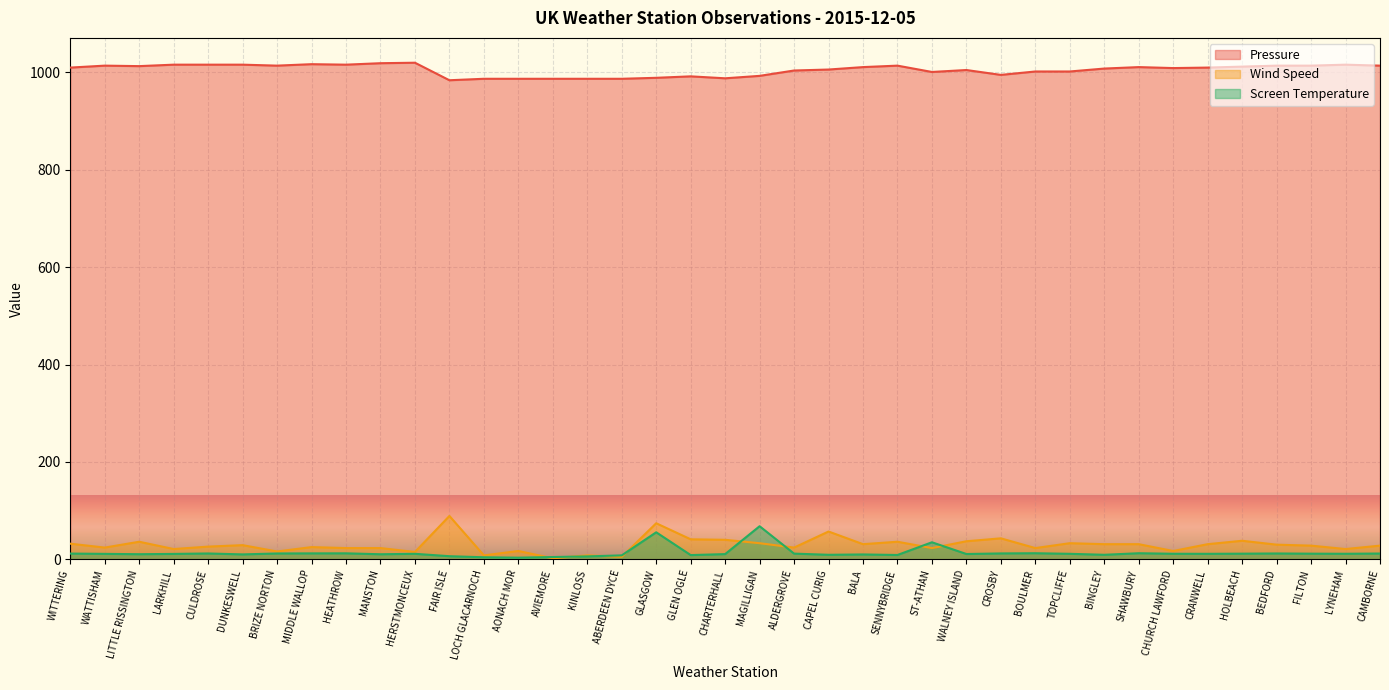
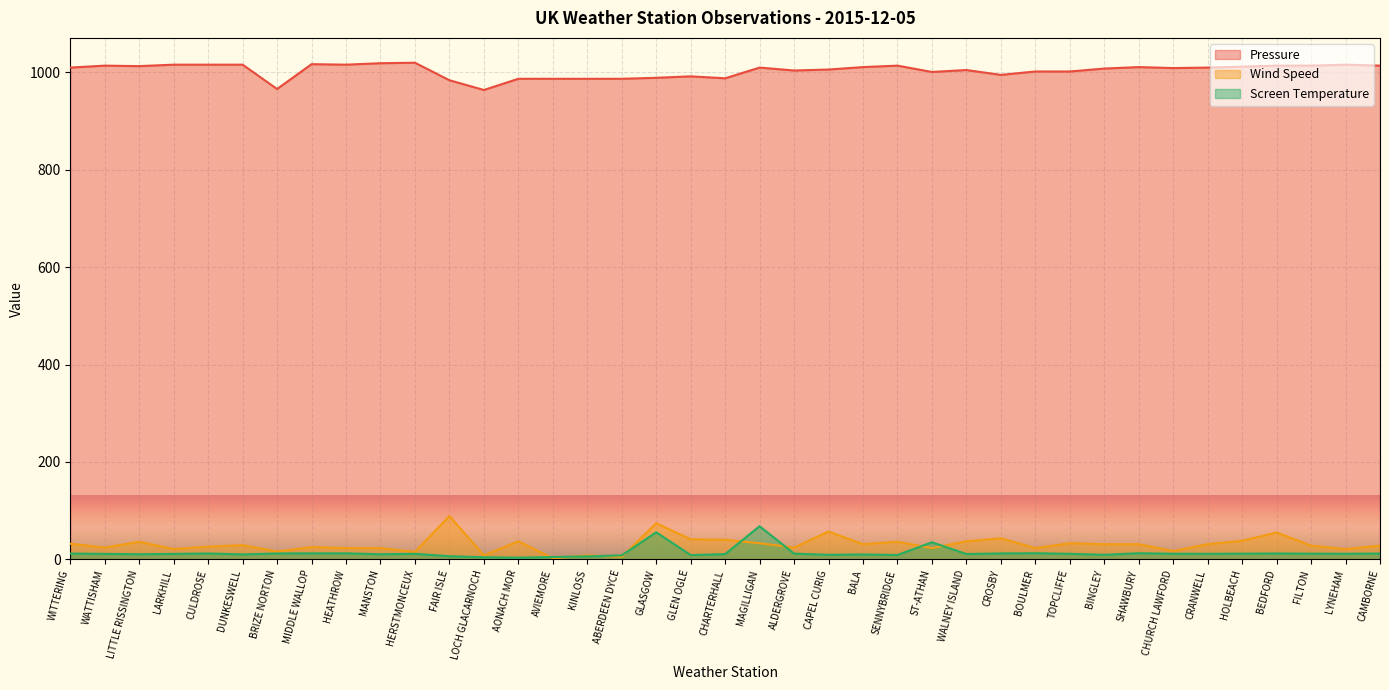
Pressure, BRIZE NORTON: 1010 -> 970
Pressure, LOCH GLACARNOCH: 990 -> 960
Wind Speed, AONACH MOR: 20 -> 40
Pressure, MAGILLIGAN: 990 -> 1010
Wind Speed, BEDFORD: 30 -> 60
